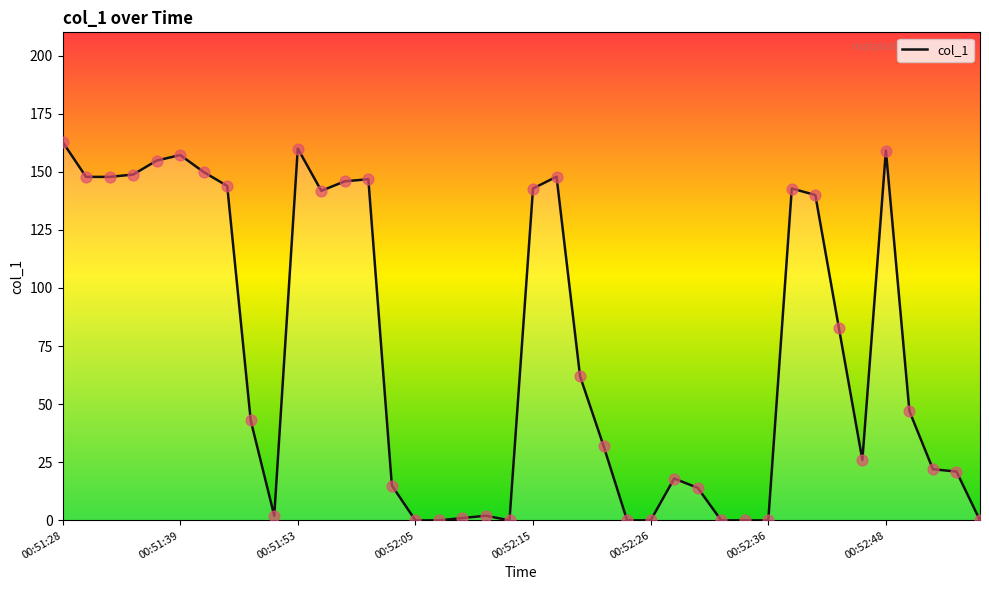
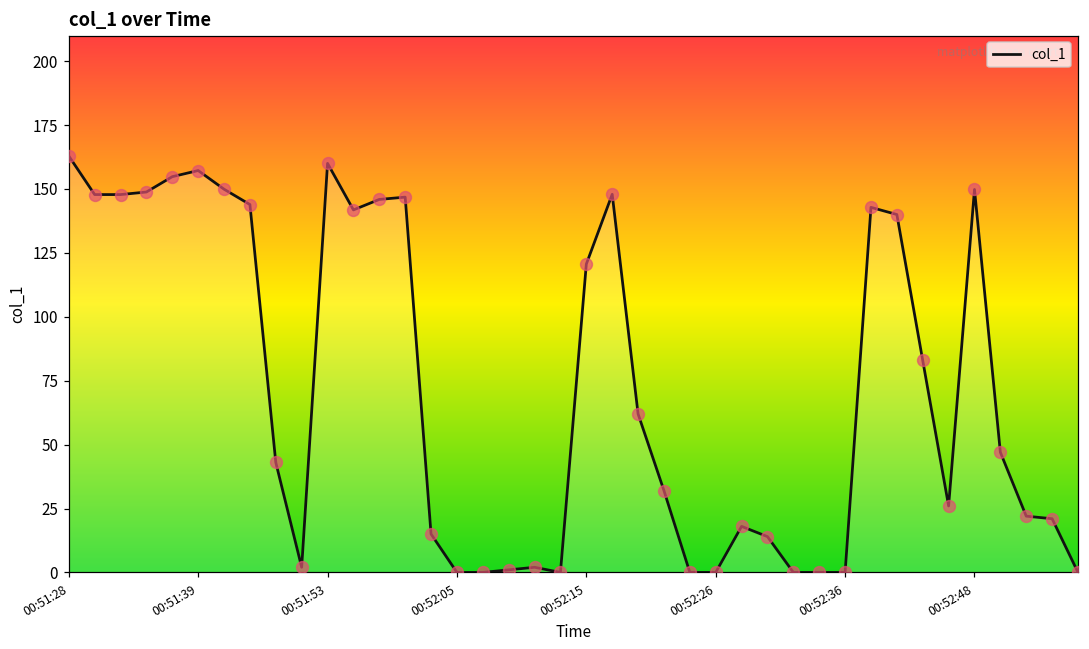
00:52:15: 143 -> 121
00:52:48: 159 -> 150
